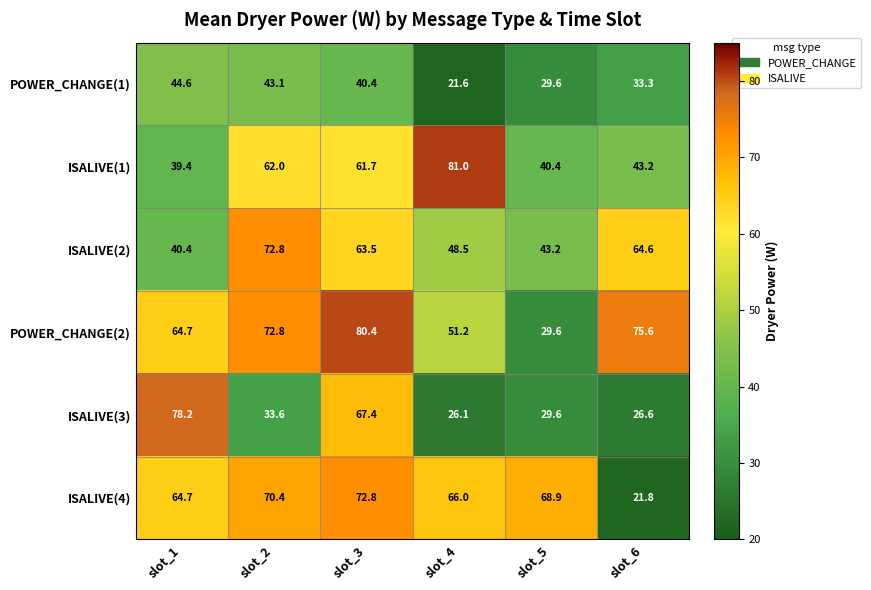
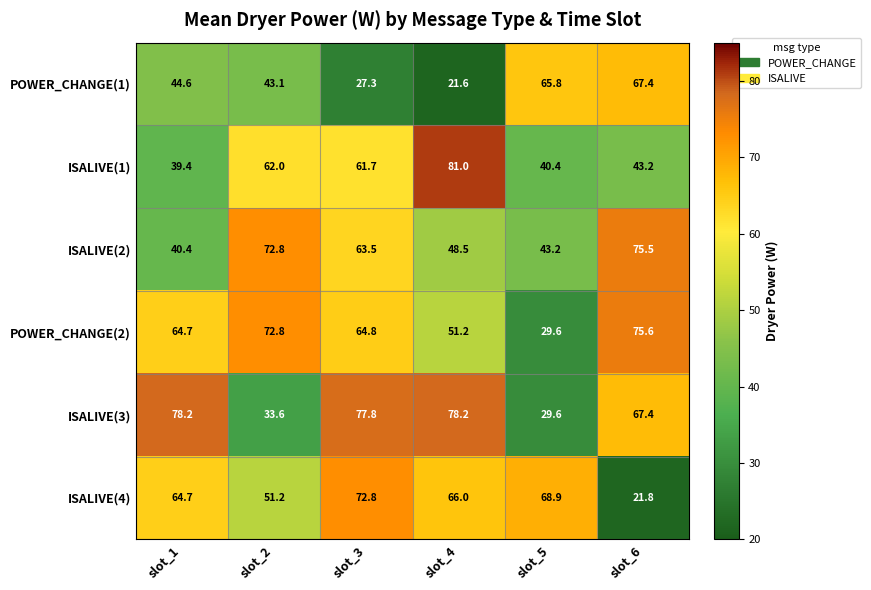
POWER_CHANGE(1), slot_3: 40.4 -> 27.3
POWER_CHANGE(1), slot_5: 29.6 -> 65.8
POWER_CHANGE(1), slot_6: 33.3 -> 67.4
ISALIVE(2), slot_6: 64.6 -> 75.5
POWER_CHANGE(2), slot_3: 80.4 -> 64.8
ISALIVE(3), slot_3: 67.4 -> 77.8
ISALIVE(3), slot_4: 26.1 -> 78.2
ISALIVE(3), slot_6: 26.6 -> 67.4
ISALIVE(4), slot_2: 70.4 -> 51.2
